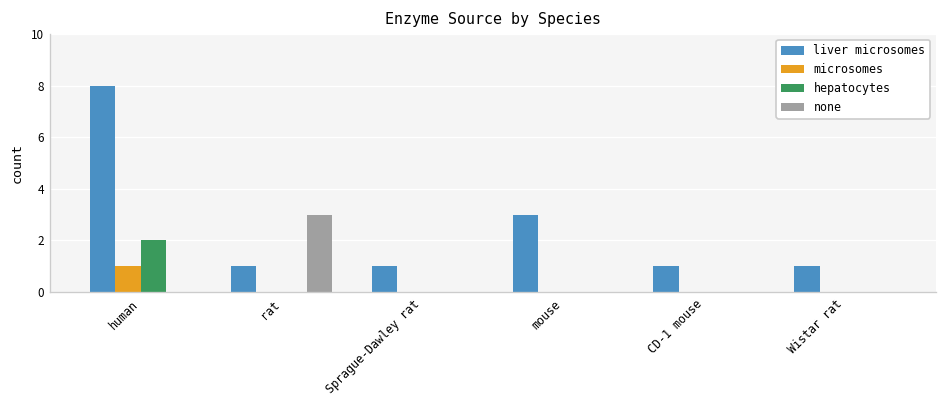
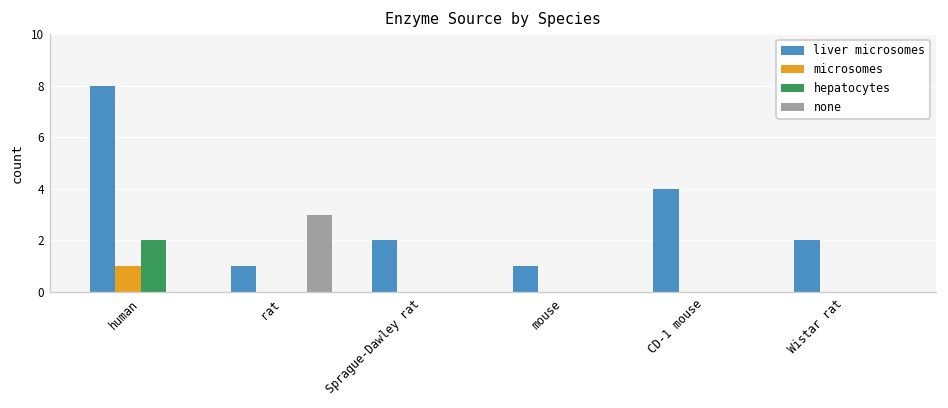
liver microsomes, Sprague-Dawley rat: 1 -> 2
liver microsomes, mouse: 3 -> 1
liver microsomes, CD-1 mouse: 1 -> 4
liver microsomes, Wistar rat: 1 -> 2
